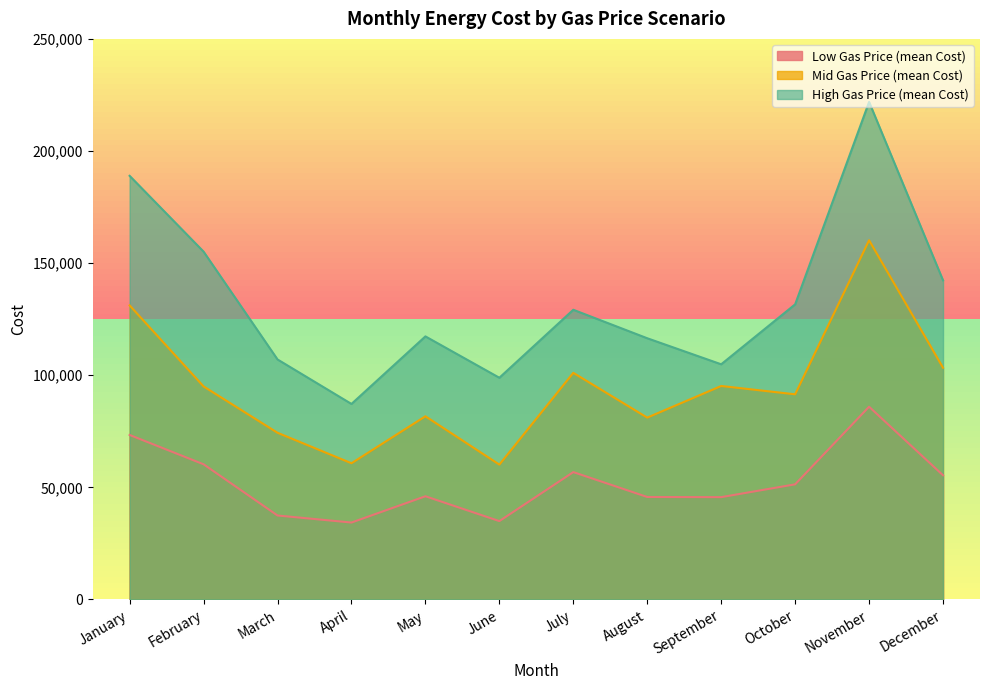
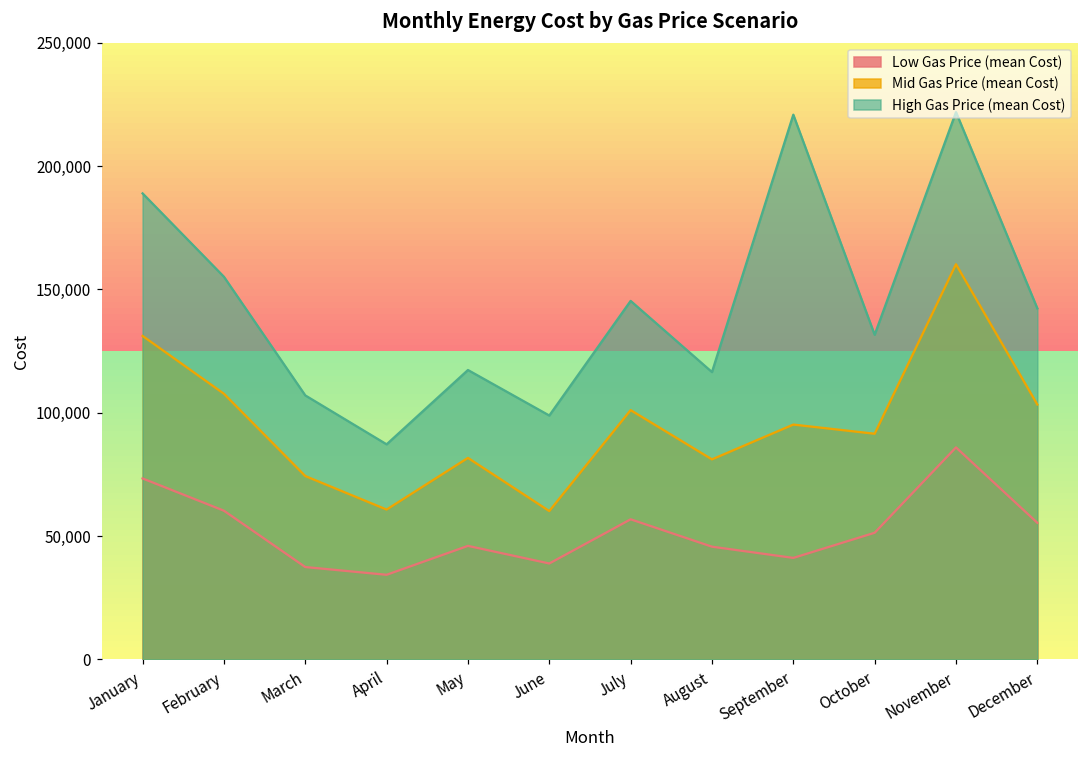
Mid Gas Price (mean Cost), February: 95,000 -> 108,000
Low Gas Price (mean Cost), June: 35,000 -> 39,000
High Gas Price (mean Cost), July: 129,000 -> 145,000
Low Gas Price (mean Cost), September: 46,000 -> 41,000
High Gas Price (mean Cost), September: 105,000 -> 221,000
